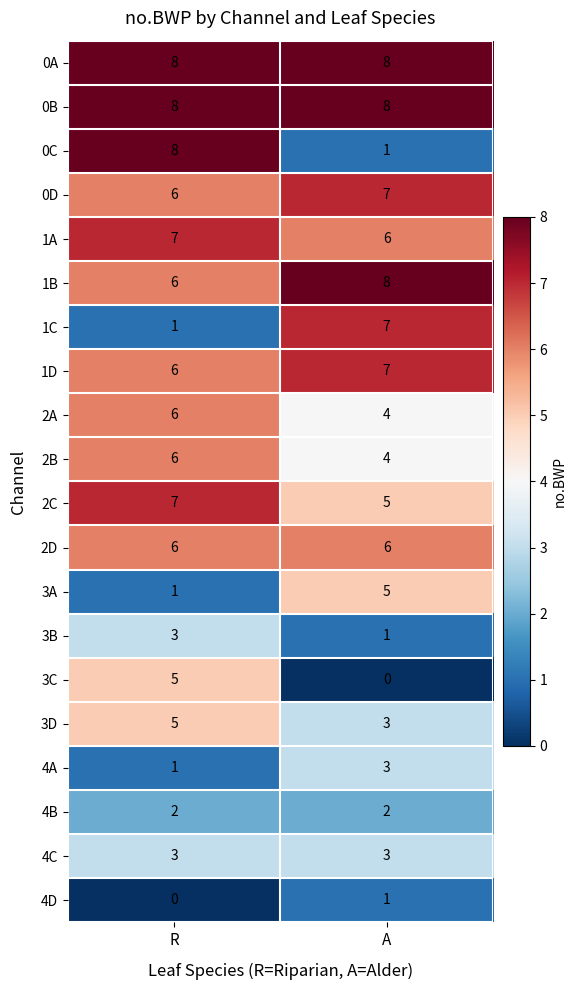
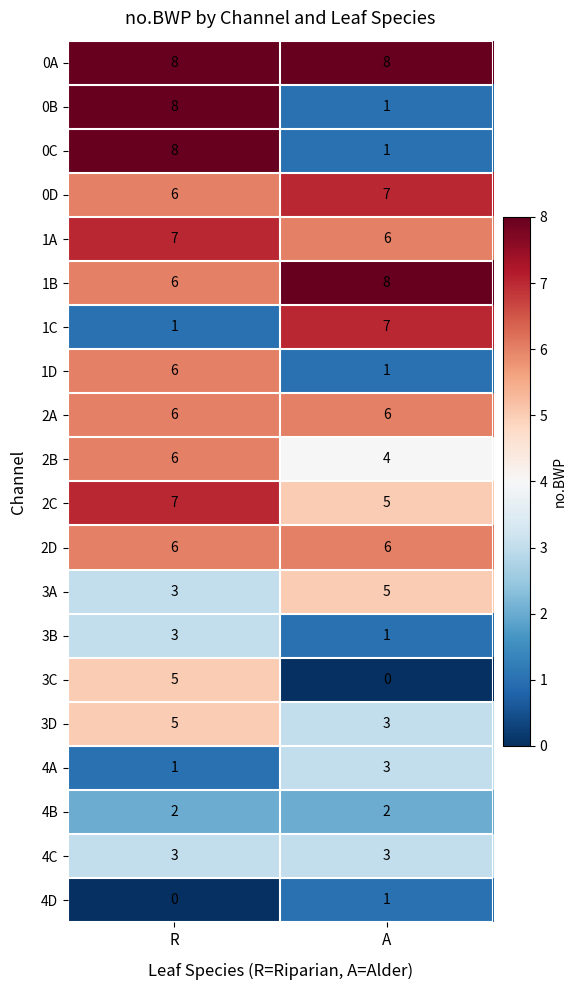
0B, A: 8 -> 1
1D, A: 7 -> 1
2A, A: 4 -> 6
3A, R: 1 -> 3
